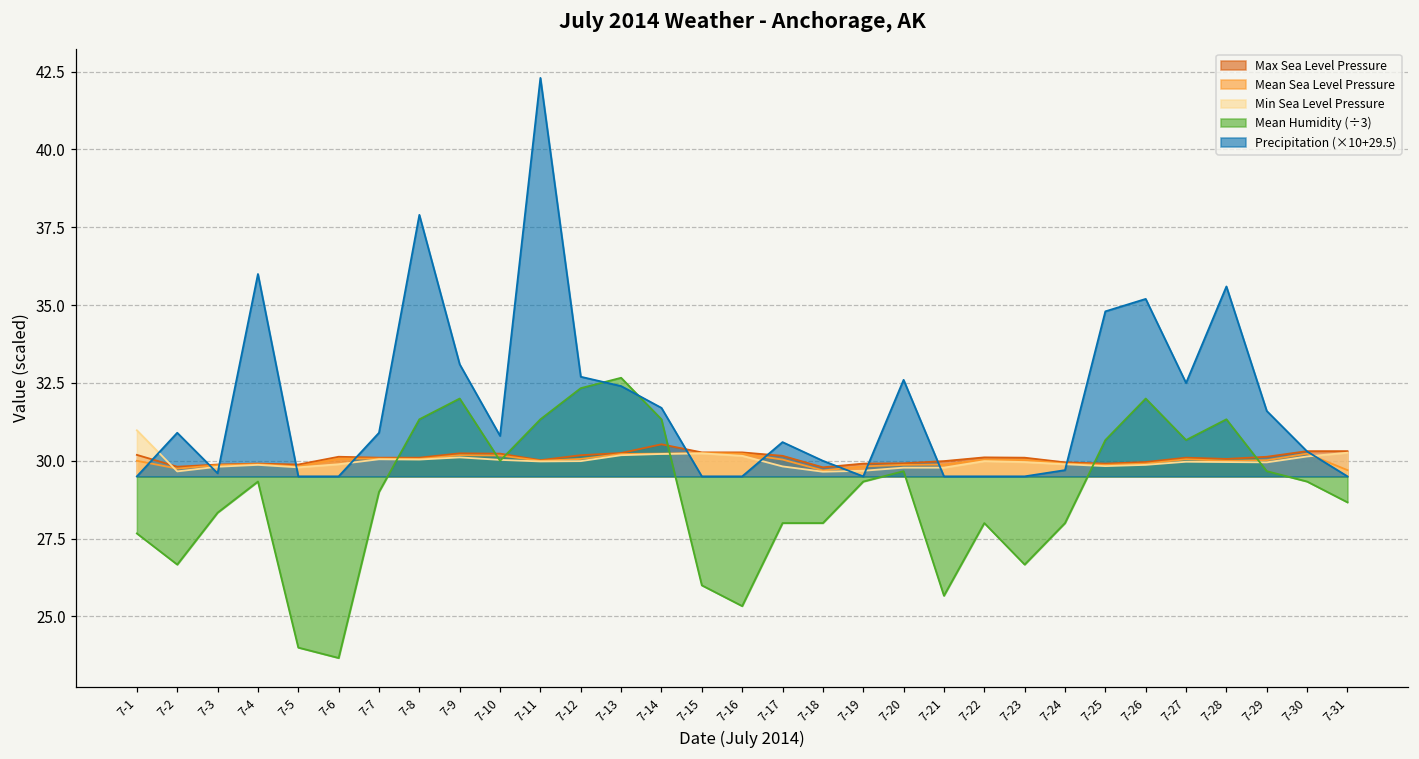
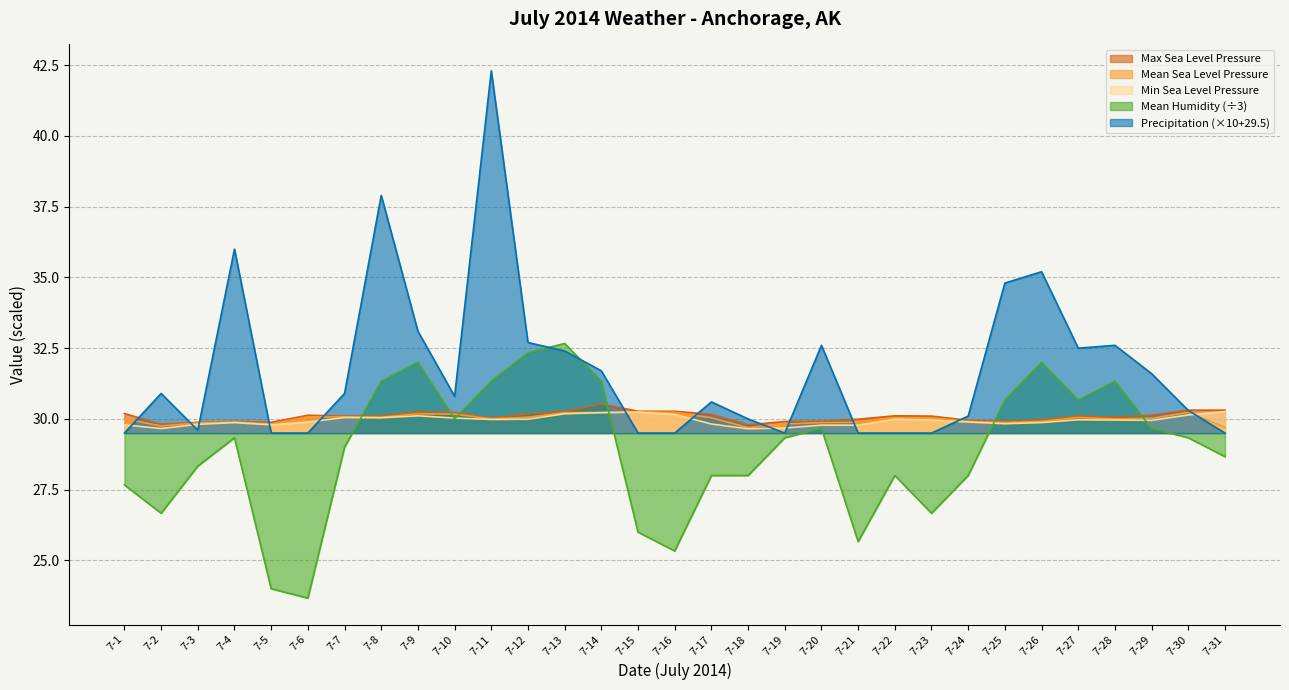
Min Sea Level Pressure, 7-1: 31.0 -> 29.8
Precipitation (×10+29.5), 7-24: 29.7 -> 30.1
Precipitation (×10+29.5), 7-28: 35.6 -> 32.6
